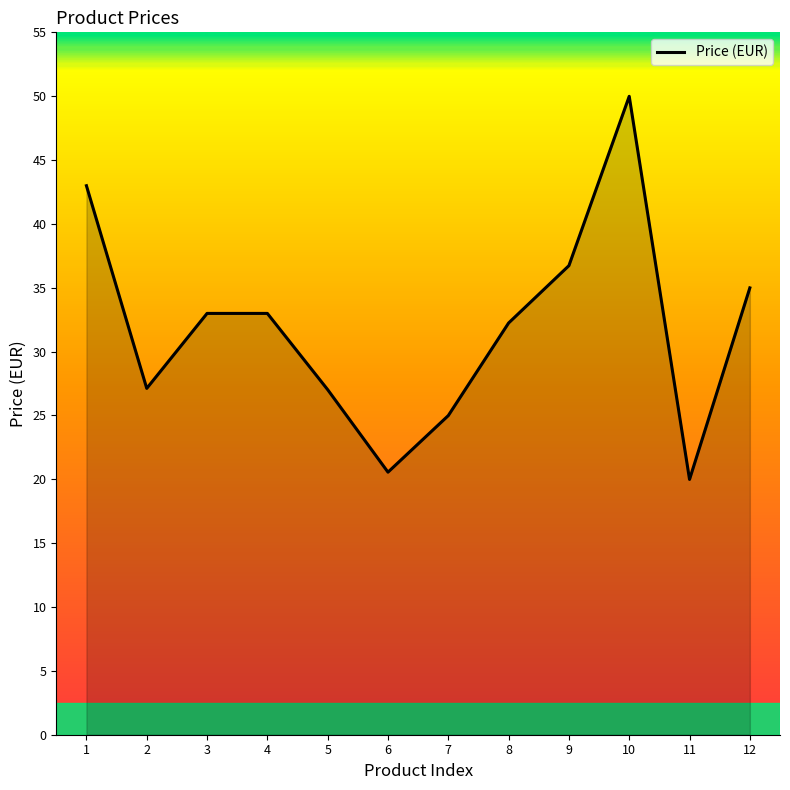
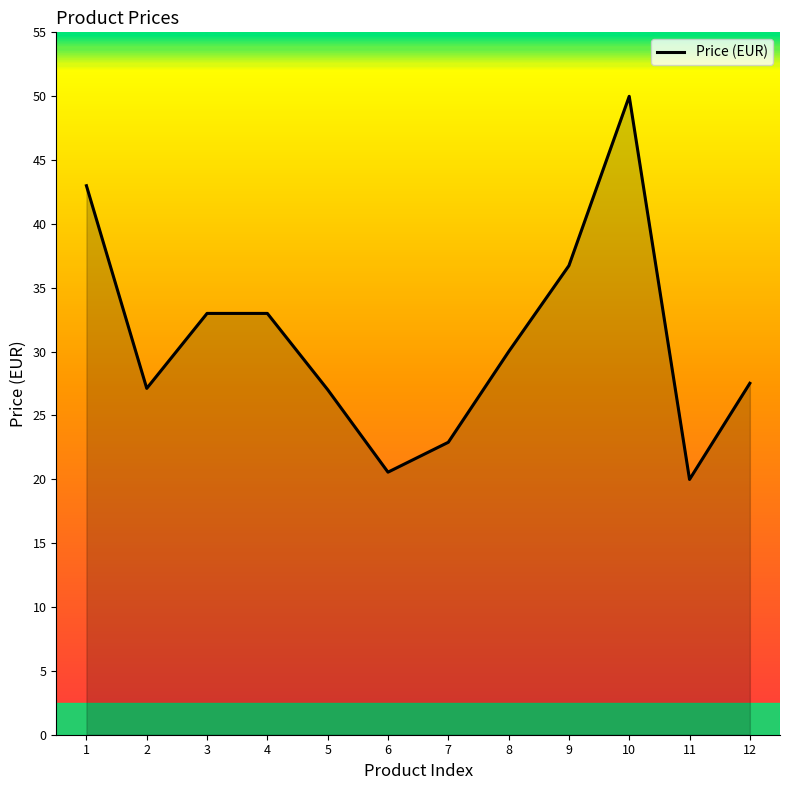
7: 25.0 -> 22.9
8: 32.2 -> 30.0
12: 35.0 -> 27.5
